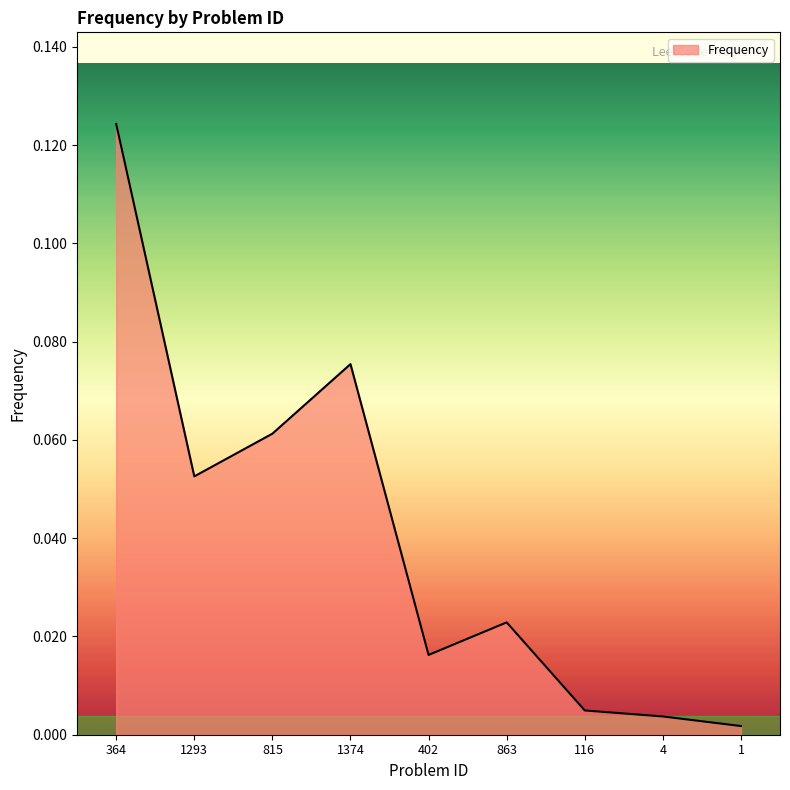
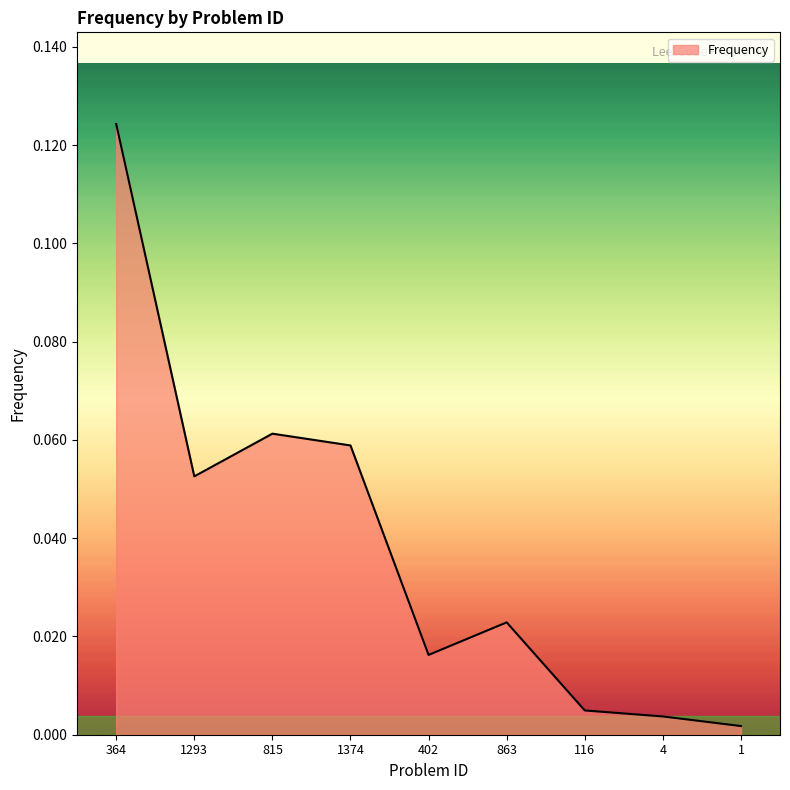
1374: 0.075 -> 0.059
